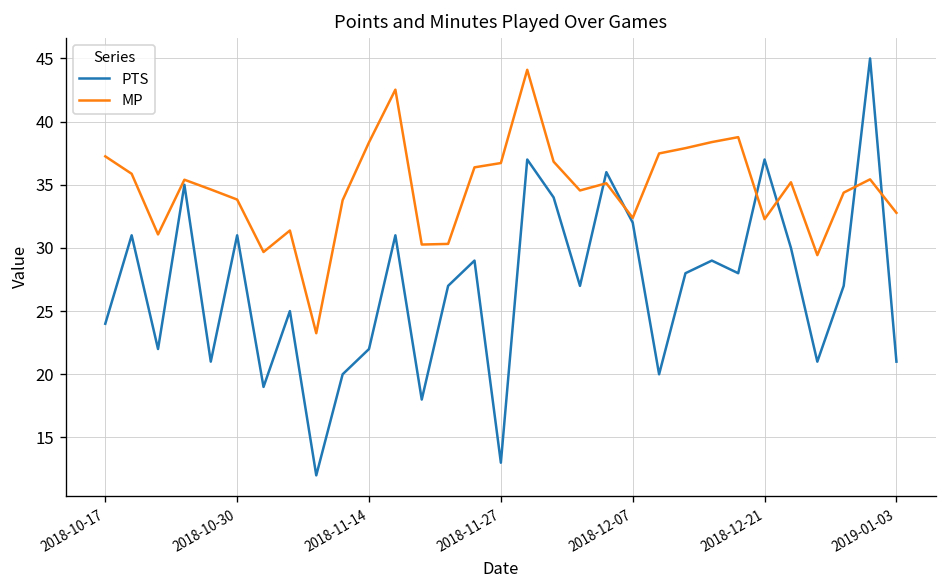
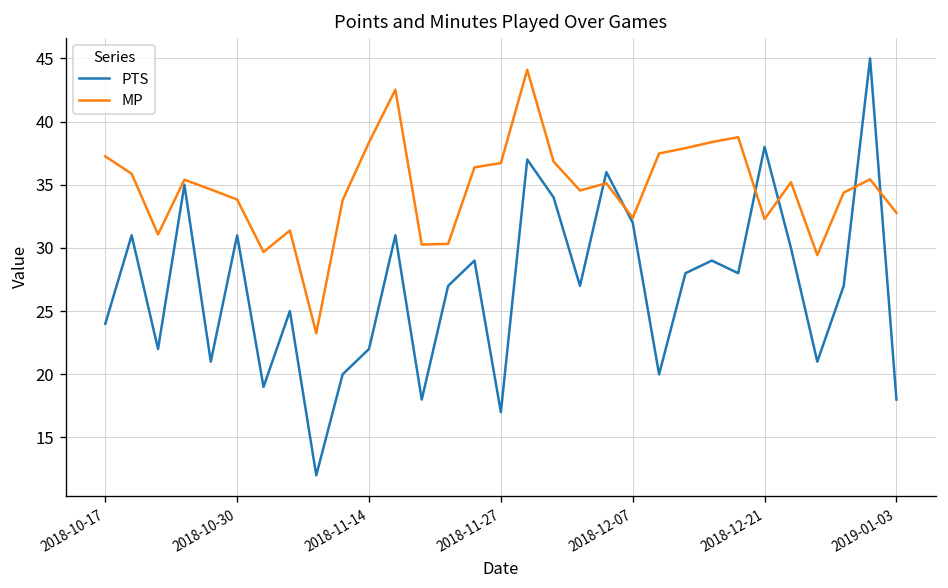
PTS, 2018-11-27: 13 -> 17
PTS, 2018-12-21: 37 -> 38
PTS, 2019-01-03: 21 -> 18
